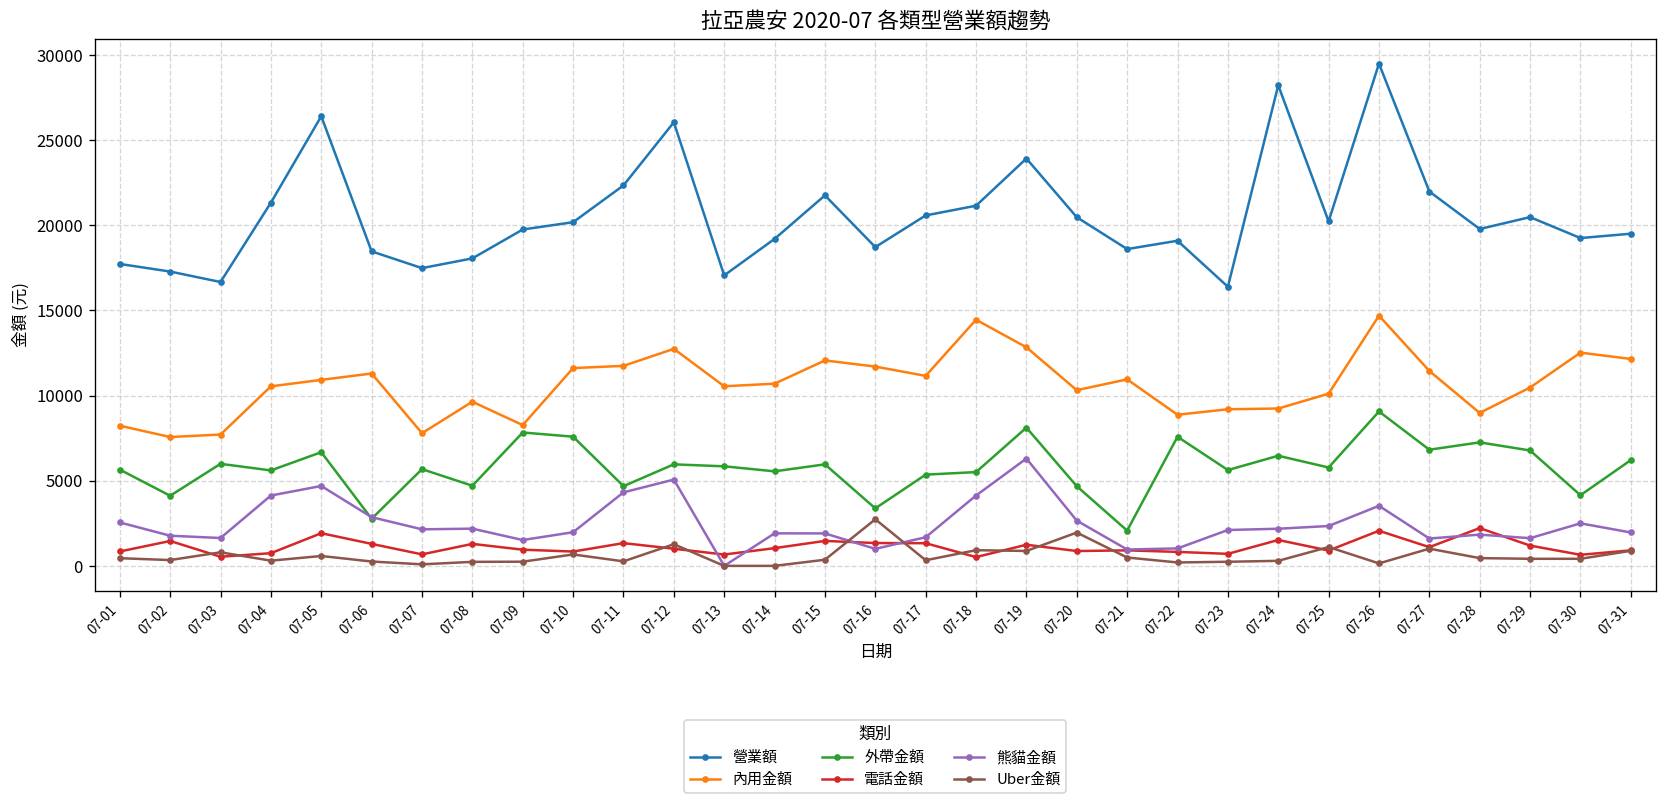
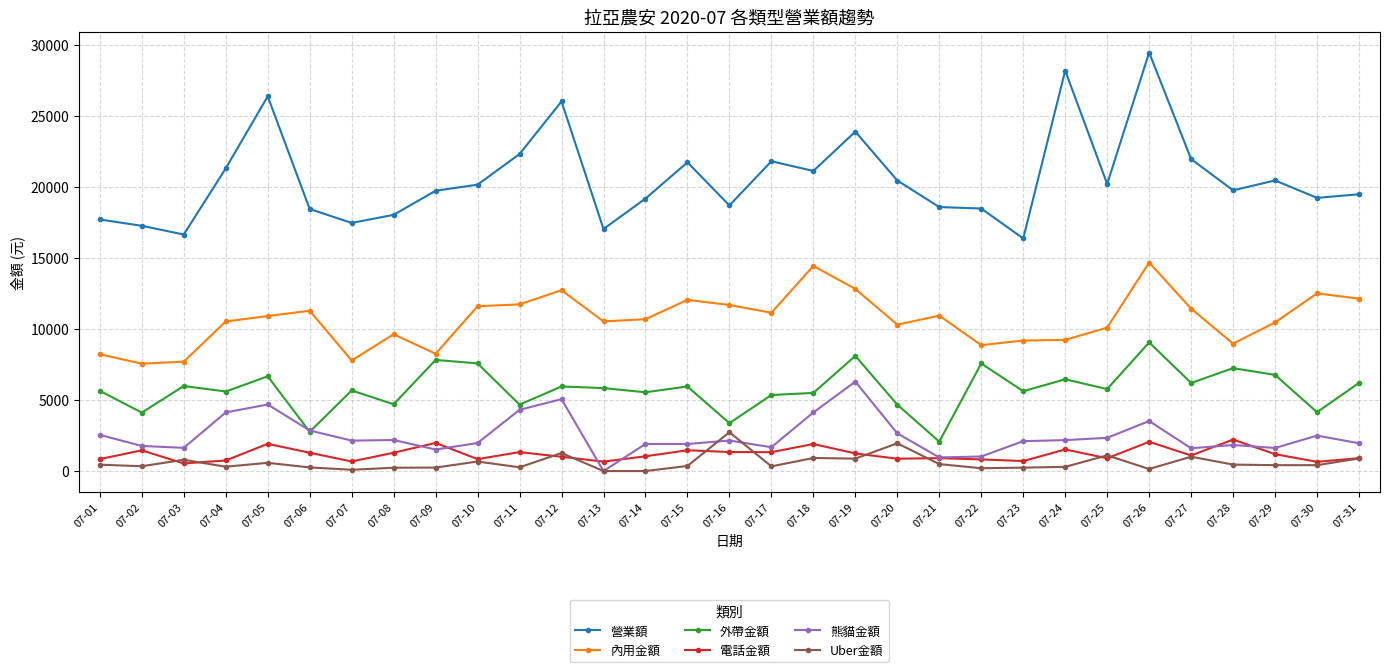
電話金額, 07-09: 1000 -> 2000
熊貓金額, 07-16: 1000 -> 2200
營業額, 07-17: 20600 -> 21800
電話金額, 07-18: 500 -> 1900
營業額, 07-22: 19100 -> 18500
外帶金額, 07-27: 6800 -> 6200
